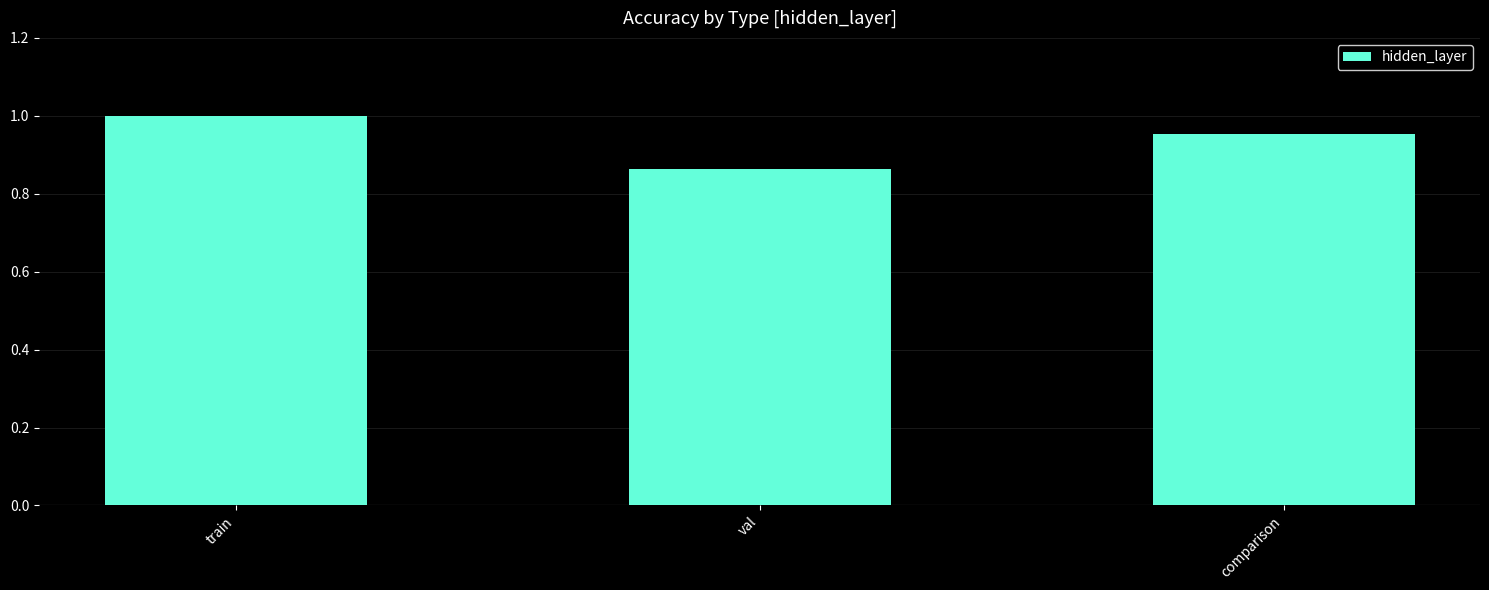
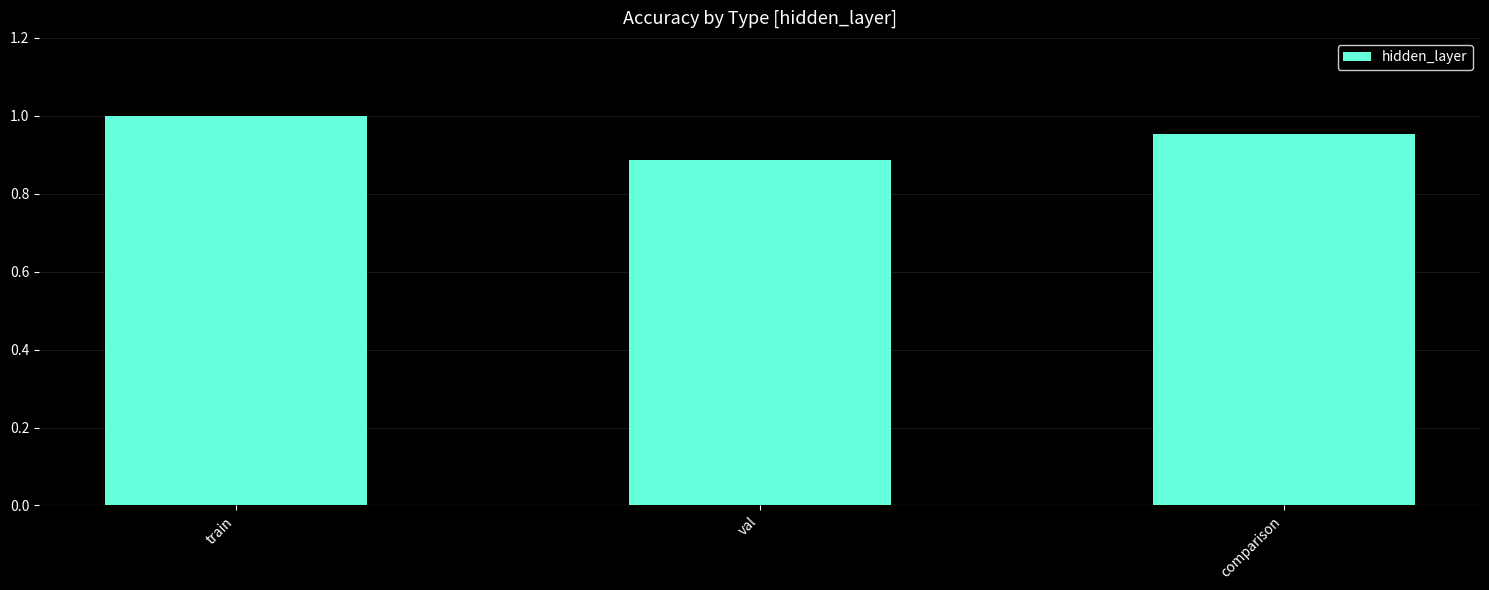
val: 0.86 -> 0.89
